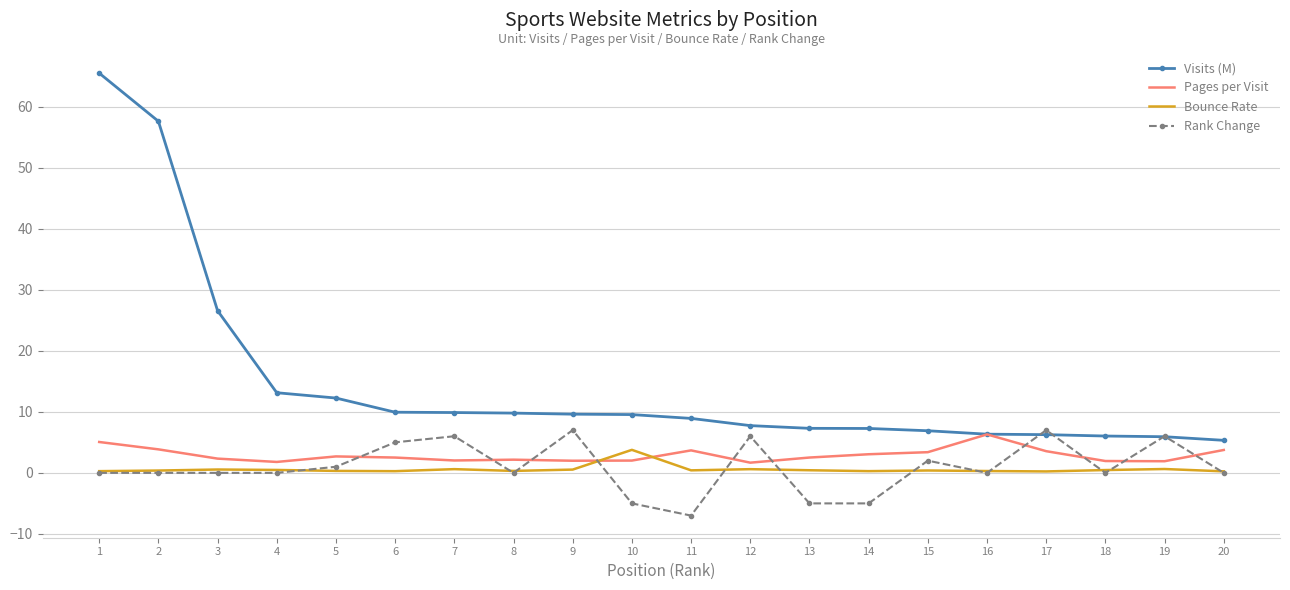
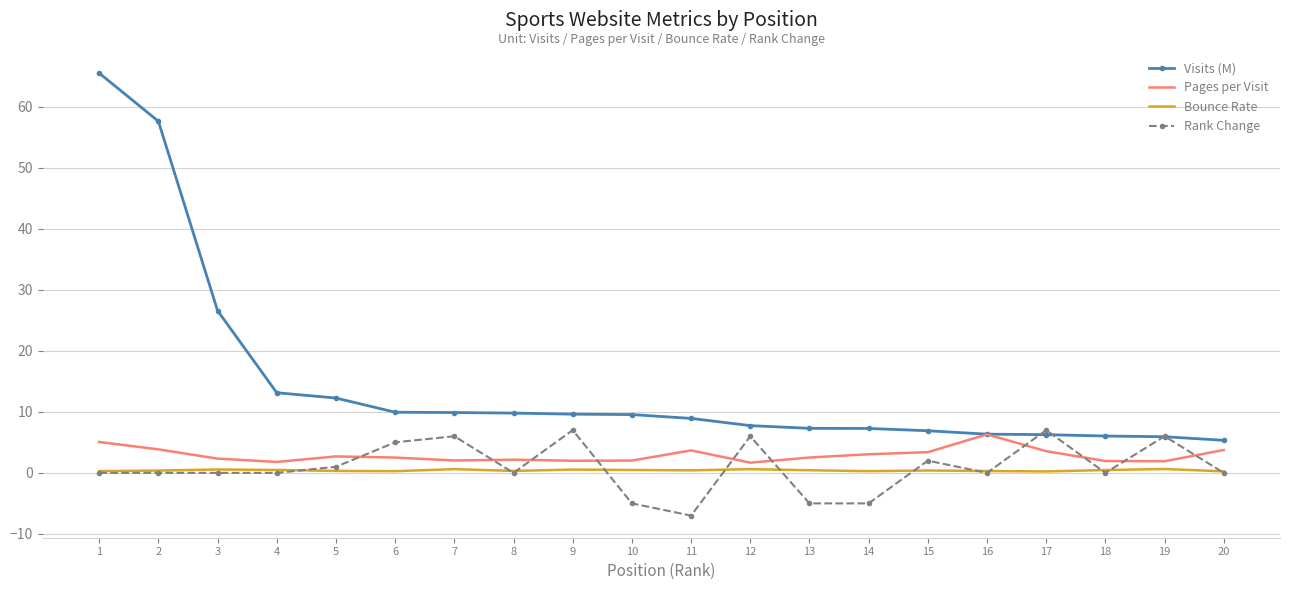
Bounce Rate, 10: 4 -> 0
